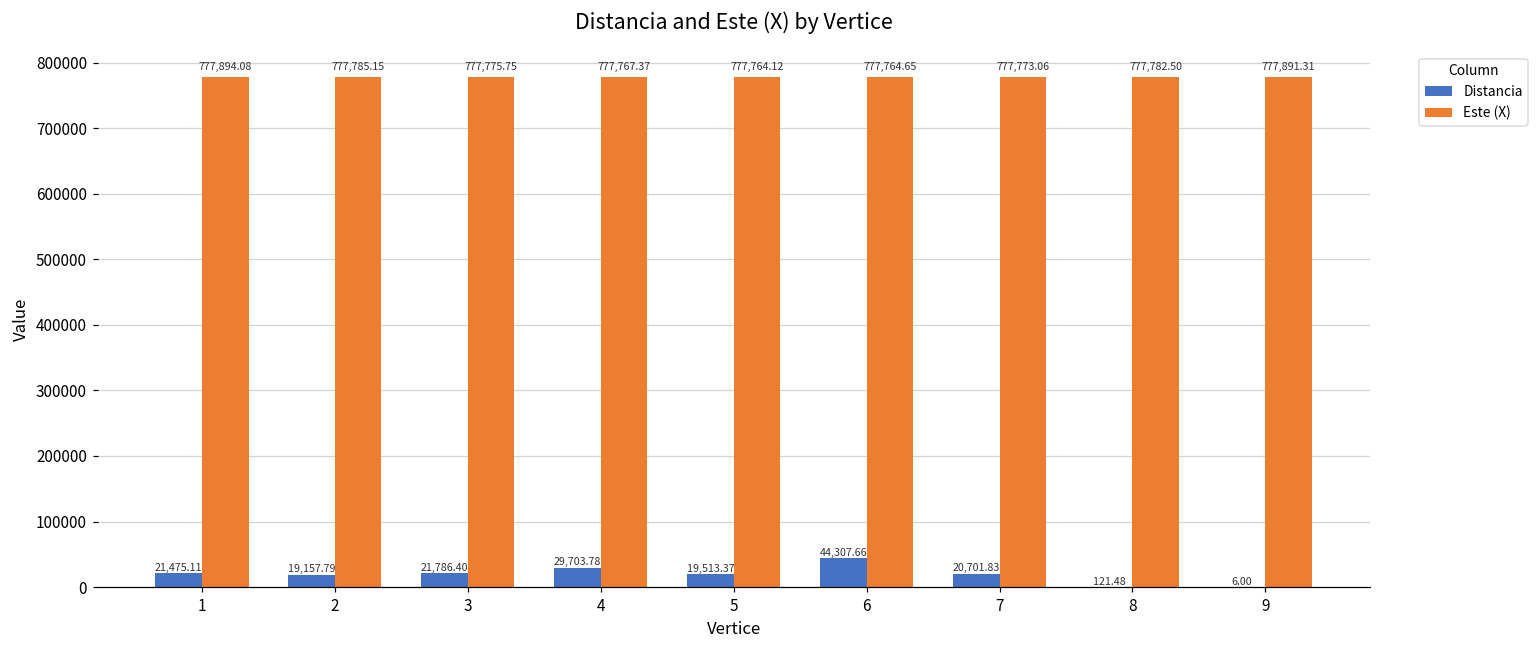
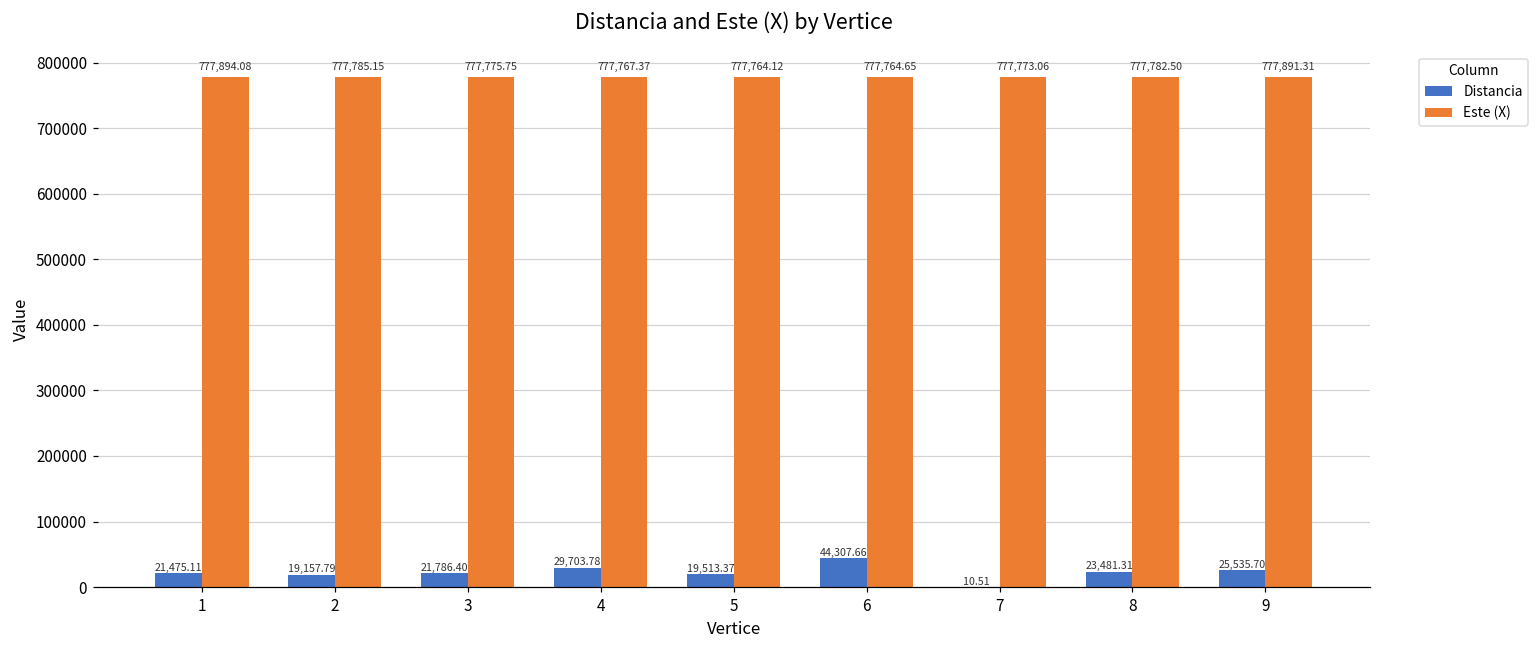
Distancia, 7: 20,701.83 -> 10.51
Distancia, 8: 121.48 -> 23,481.31
Distancia, 9: 6.00 -> 25,535.70
